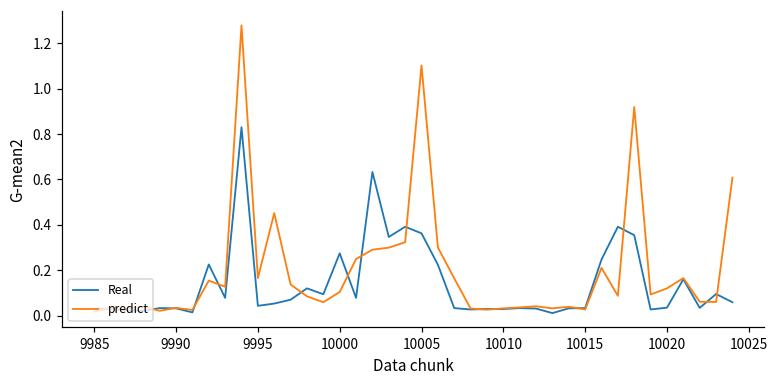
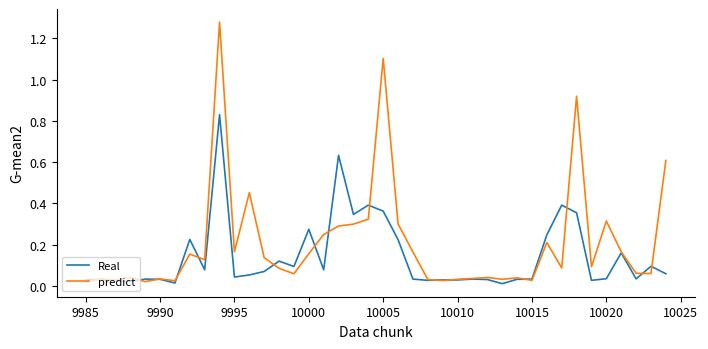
predict, 10000: 0.11 -> 0.16
predict, 10020: 0.12 -> 0.32
